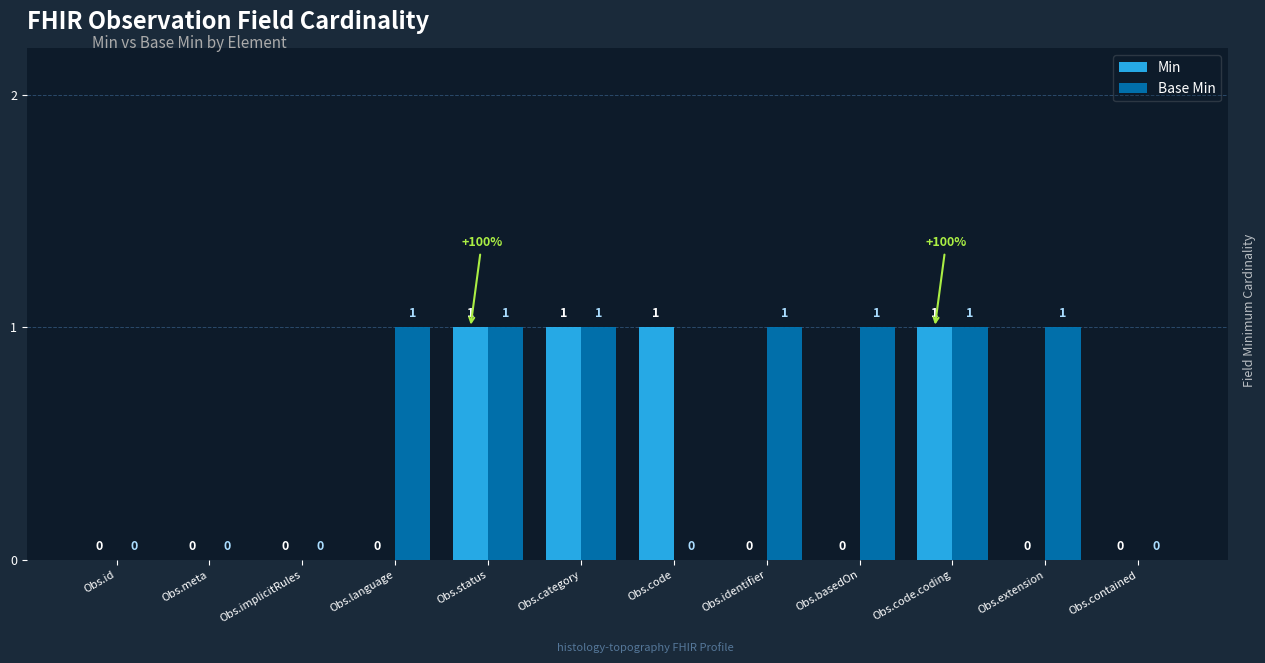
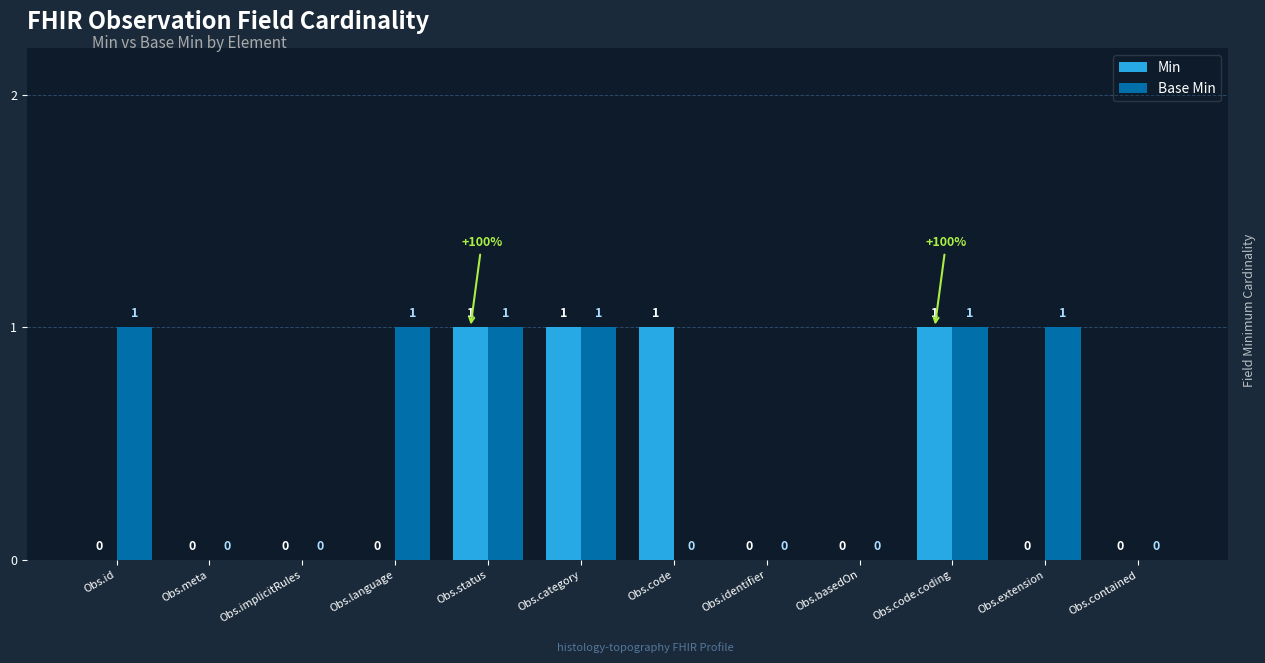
Base Min, Obs.id: 0 -> 1
Base Min, Obs.identifier: 1 -> 0
Base Min, Obs.basedOn: 1 -> 0
